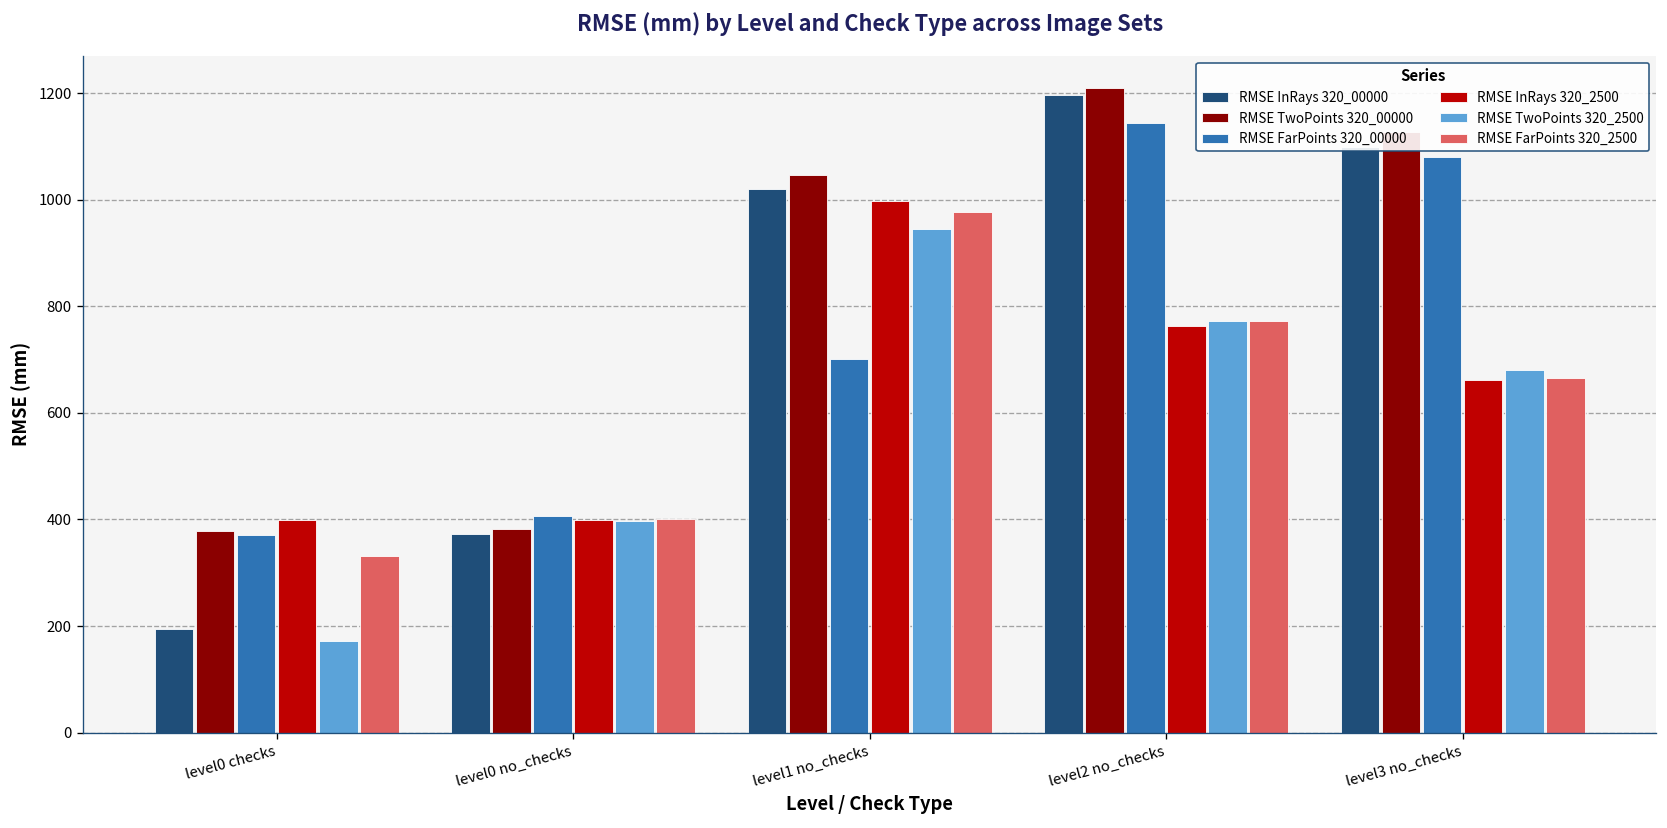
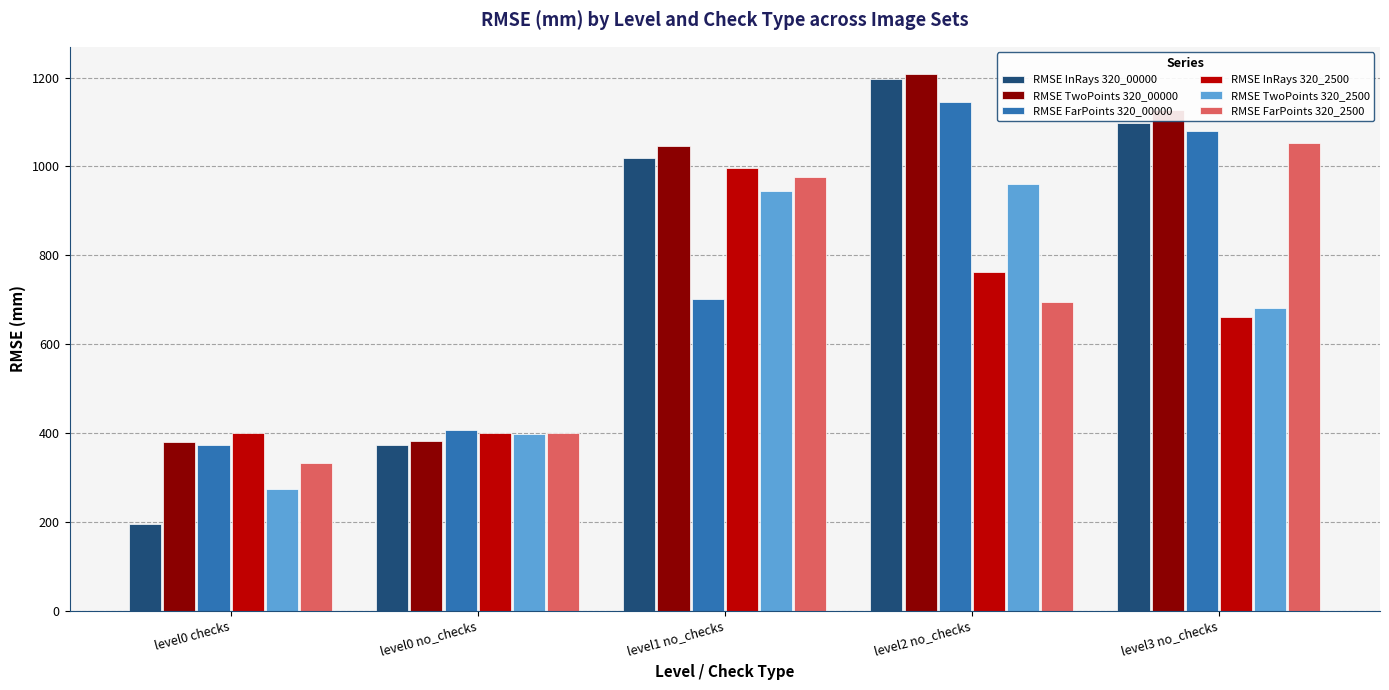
RMSE TwoPoints 320_2500, level0 checks: 170 -> 270
RMSE TwoPoints 320_2500, level2 no_checks: 770 -> 960
RMSE FarPoints 320_2500, level2 no_checks: 770 -> 690
RMSE FarPoints 320_2500, level3 no_checks: 670 -> 1050
